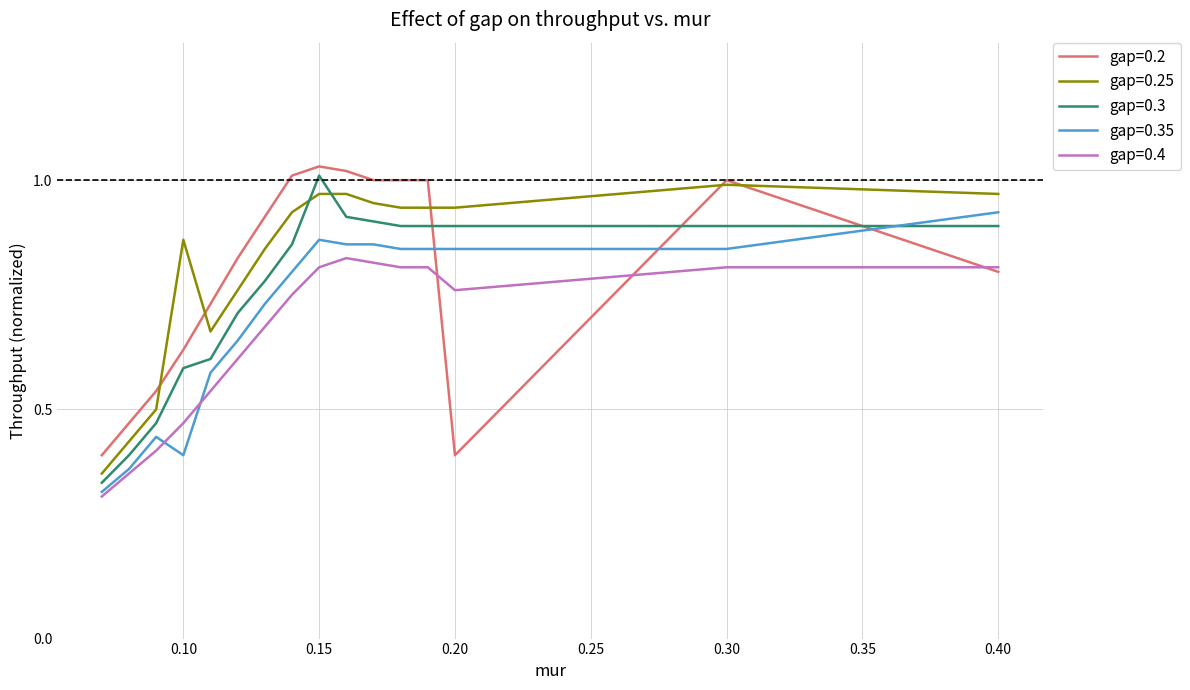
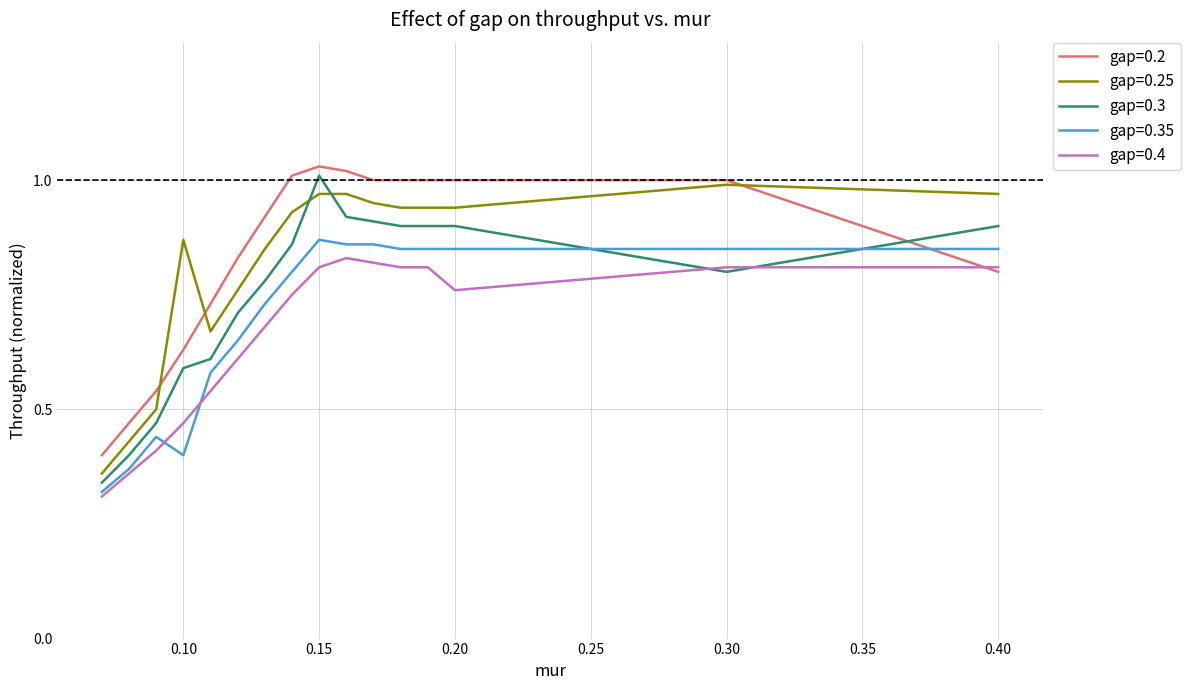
gap=0.2, 0.20: 0.4 -> 1.0
gap=0.3, 0.30: 0.9 -> 0.8
gap=0.35, 0.40: 0.93 -> 0.85
